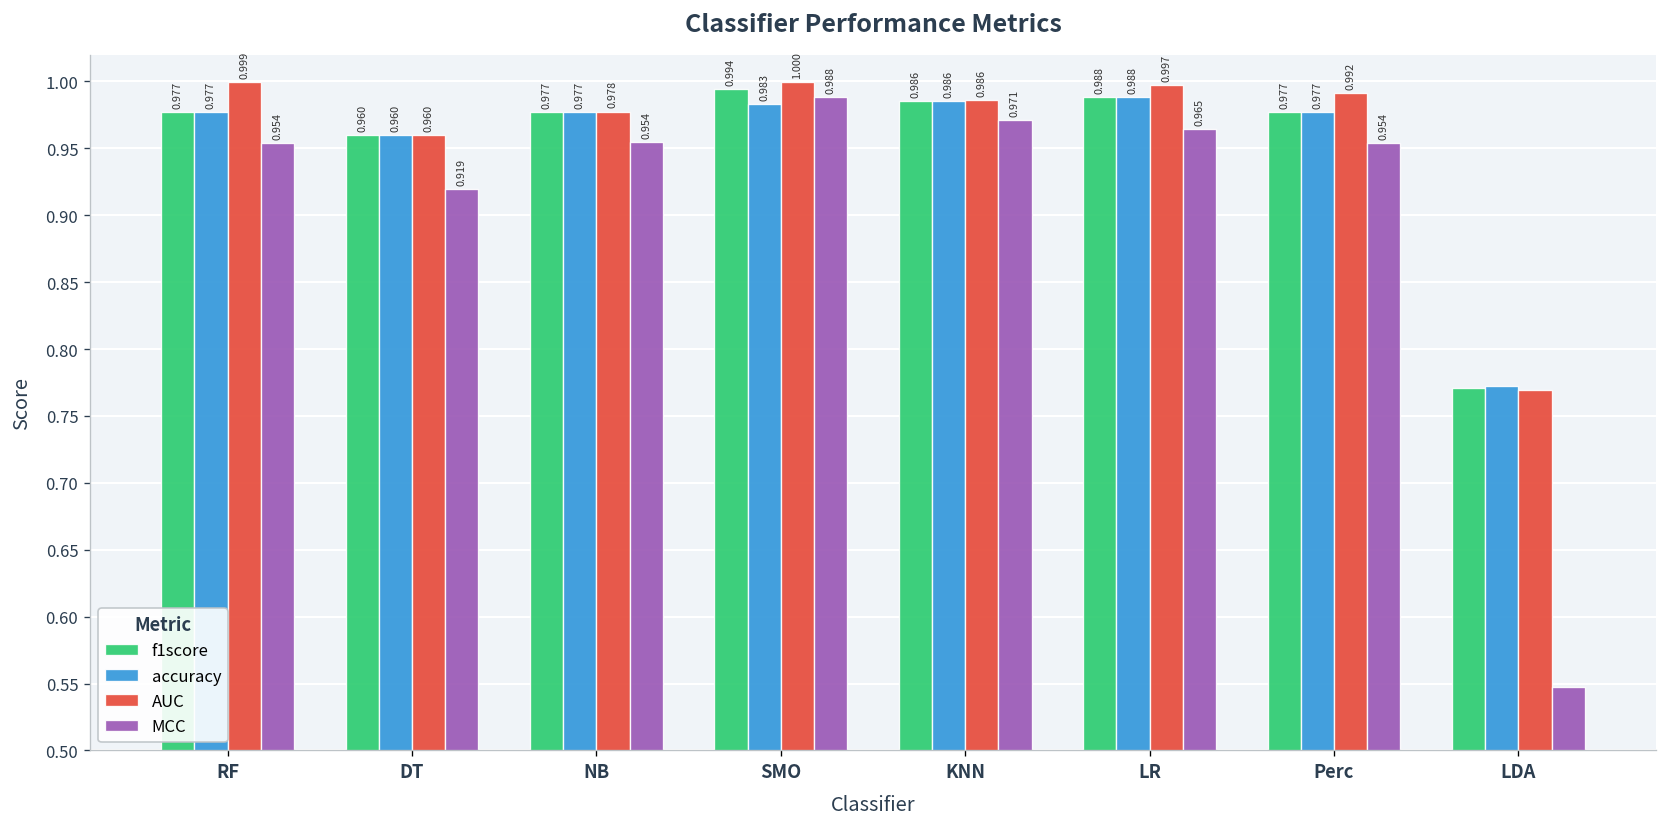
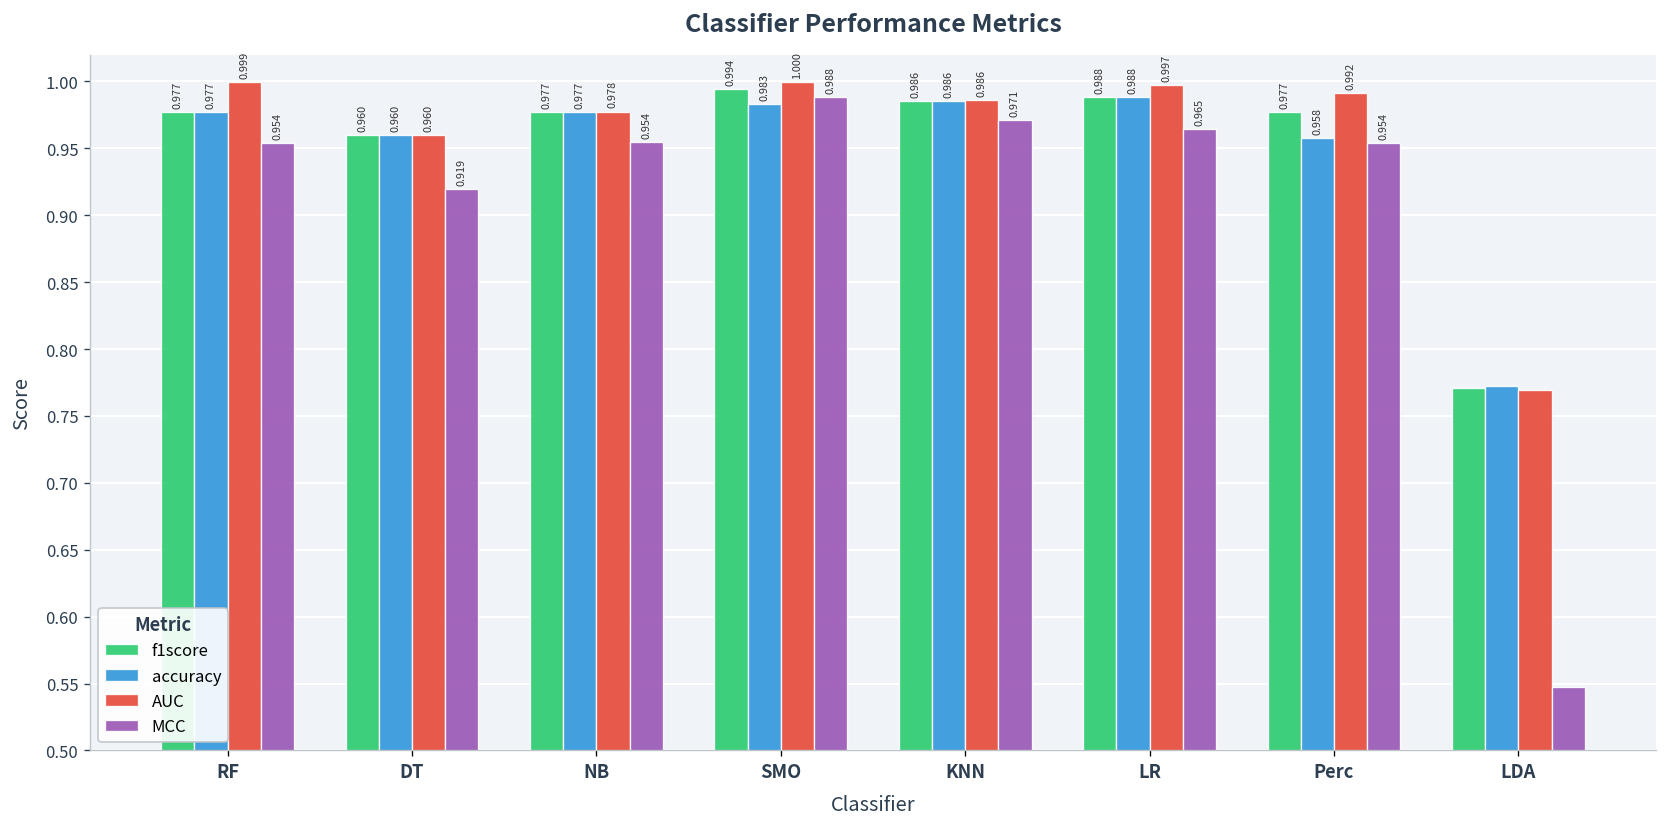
accuracy, Perc: 0.977 -> 0.958
